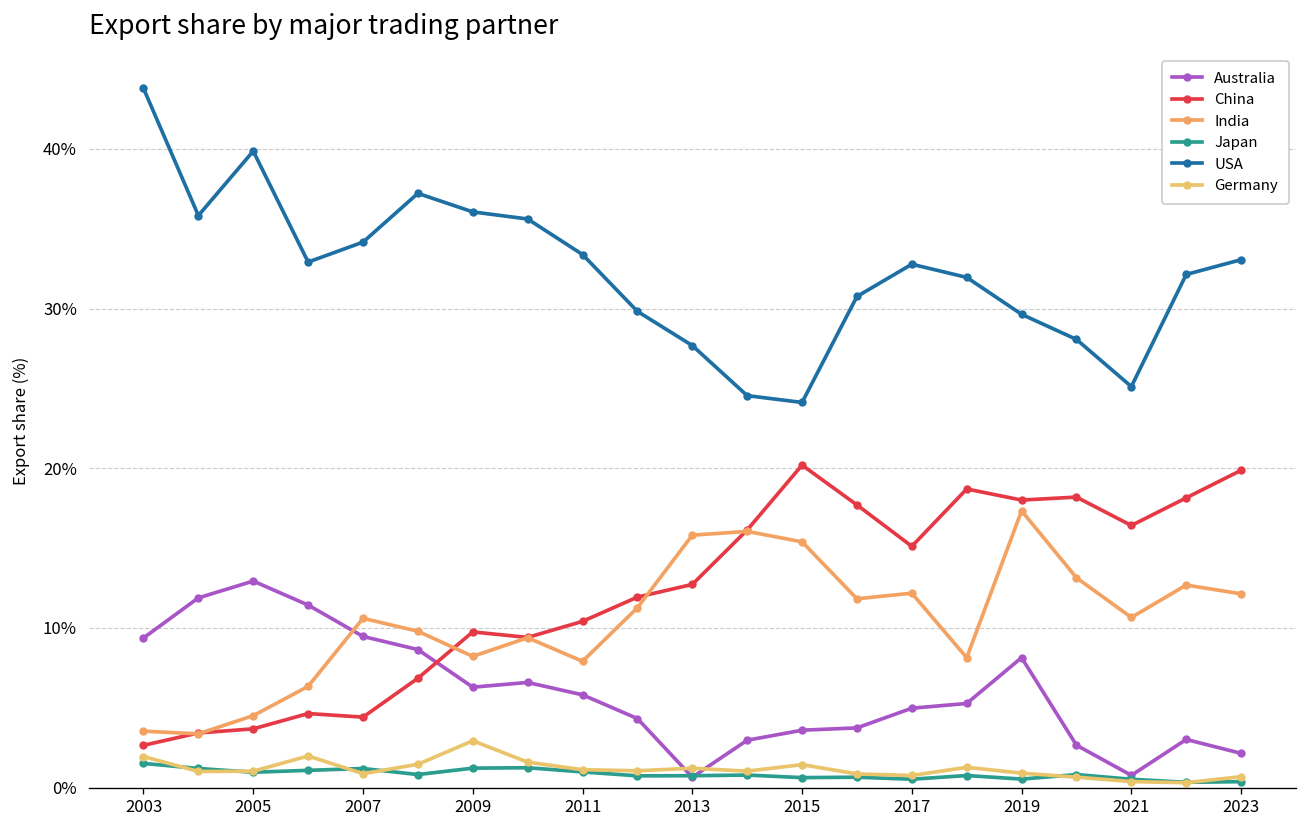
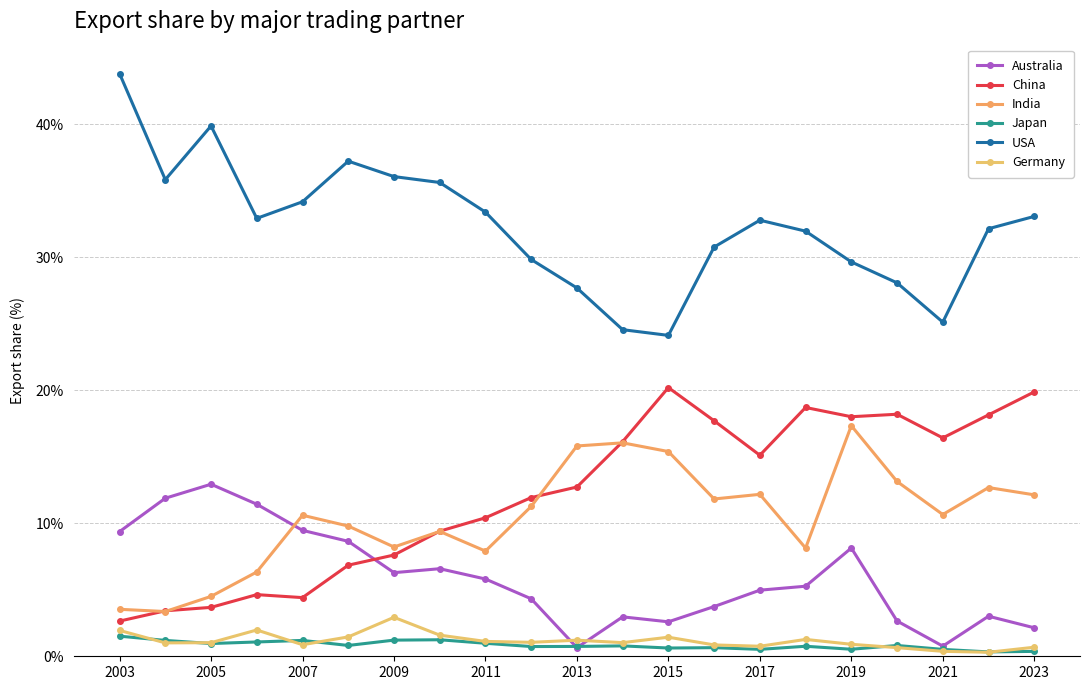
China, 2009: 9.7% -> 7.6%
Australia, 2015: 3.6% -> 2.6%
